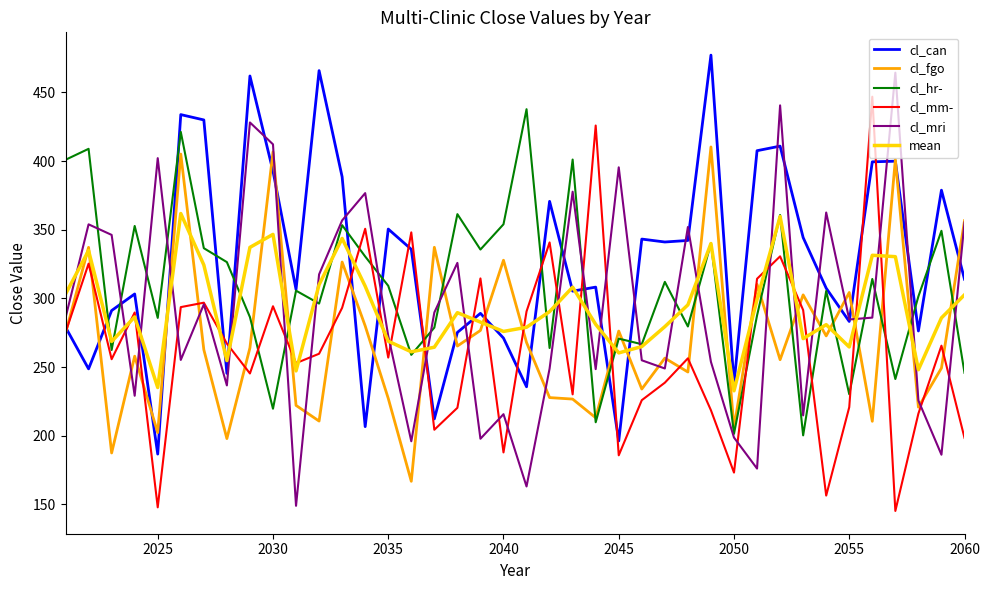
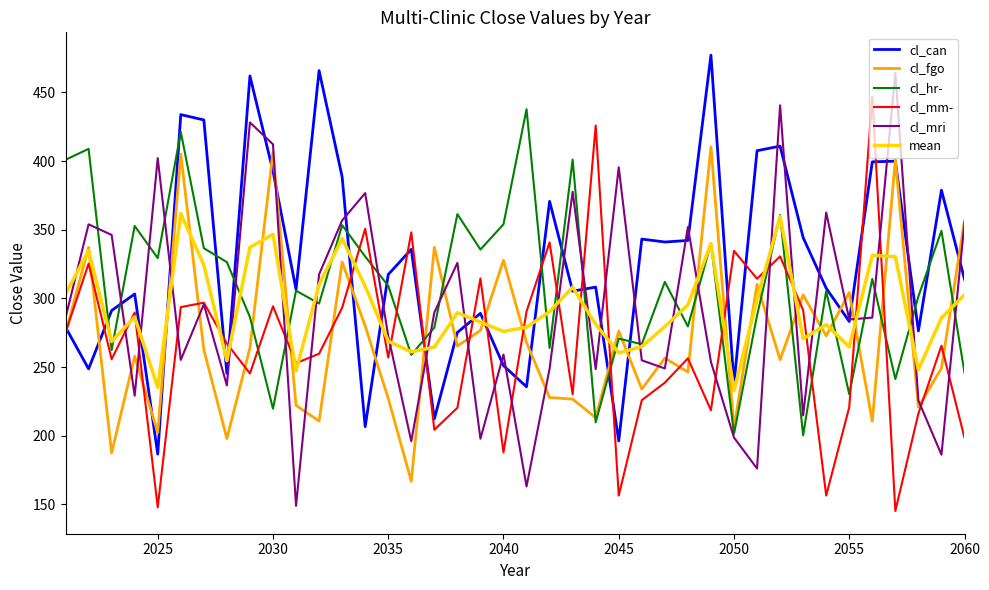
cl_hr-, 2025: 286 -> 329
cl_can, 2035: 351 -> 317
cl_can, 2040: 271 -> 251
cl_mri, 2040: 216 -> 259
cl_mm-, 2045: 186 -> 156
cl_mm-, 2050: 173 -> 335
